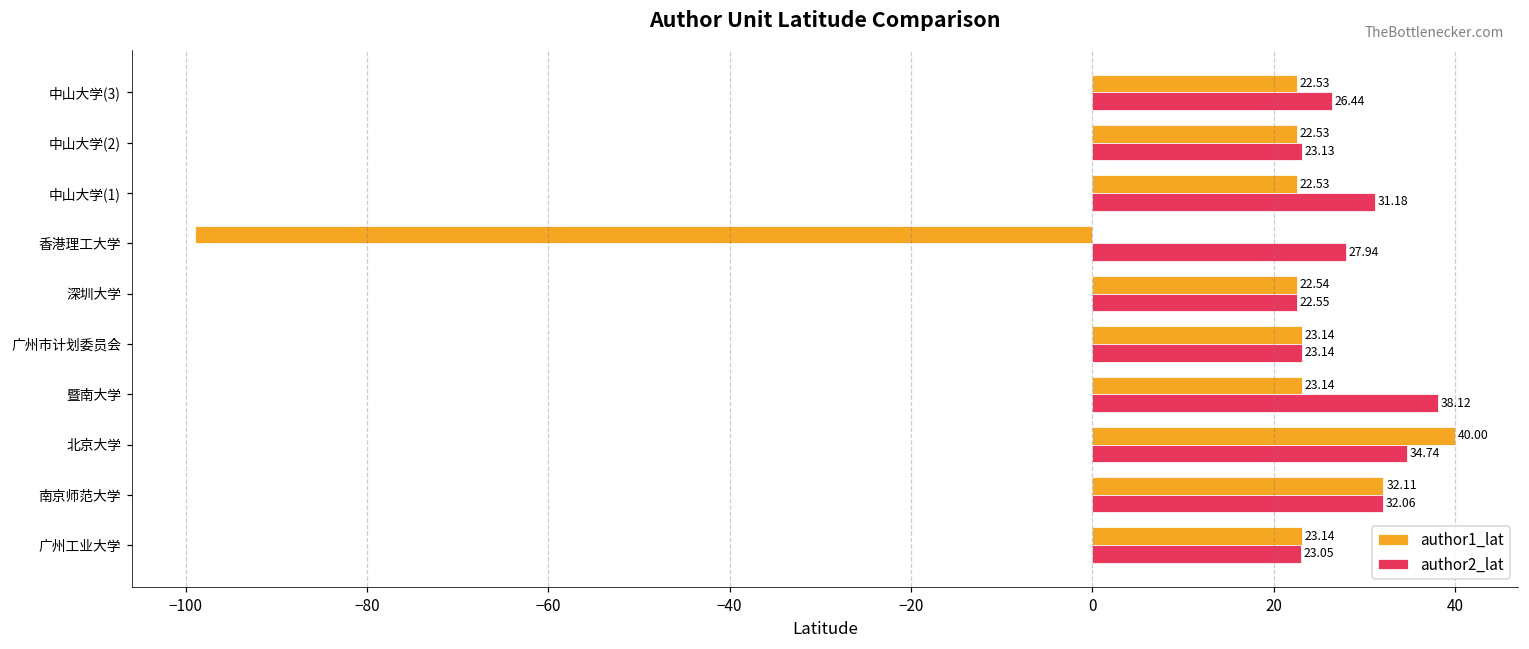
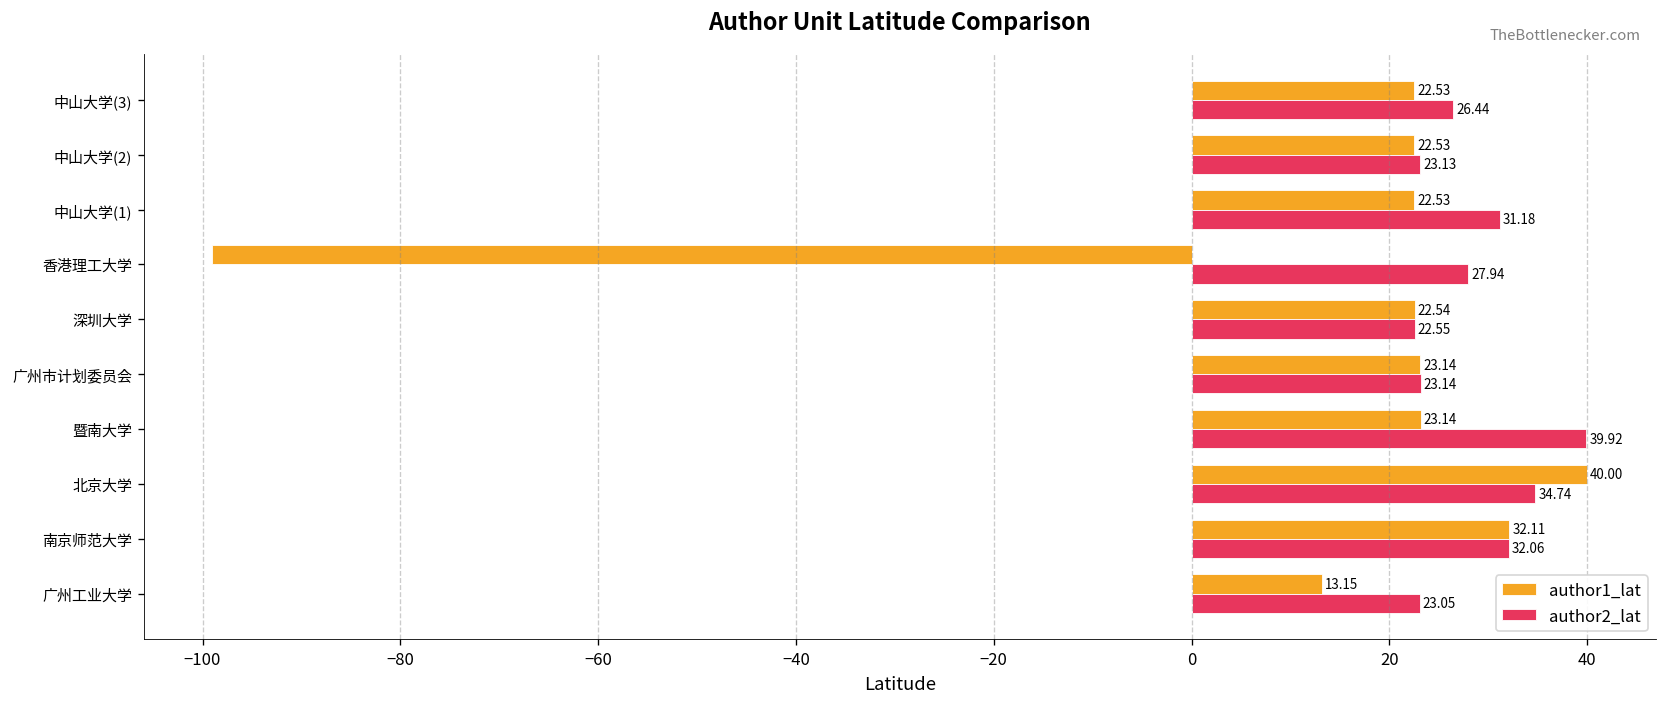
author2_lat, 暨南大学: 38.12 -> 39.92
author1_lat, 广州工业大学: 23.14 -> 13.15
